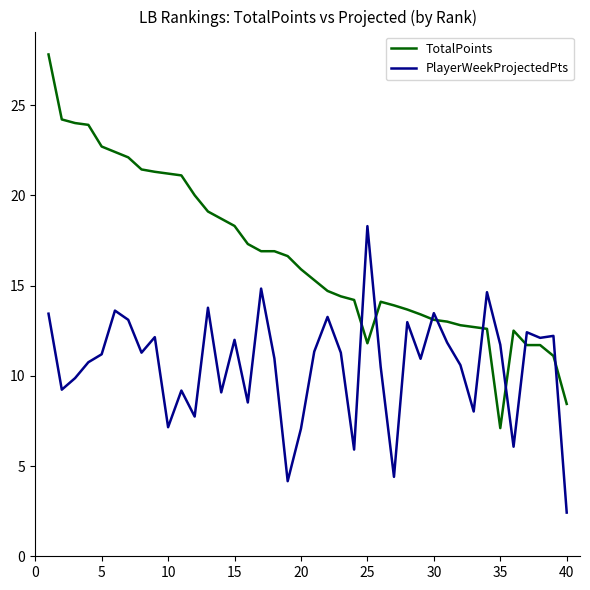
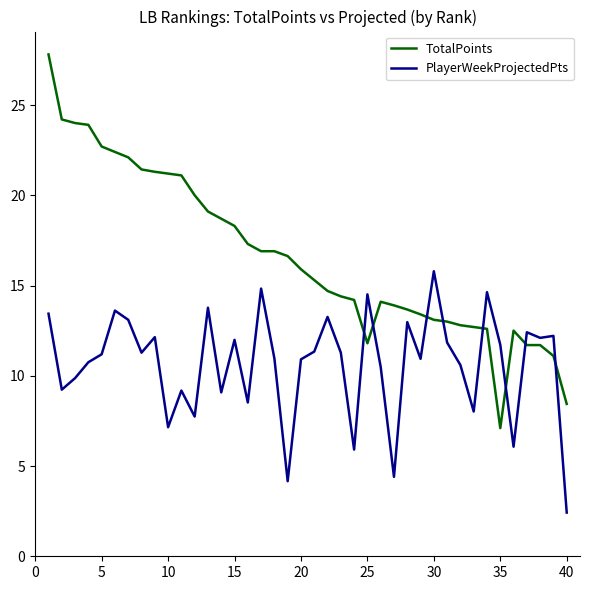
PlayerWeekProjectedPts, 20: 7.1 -> 10.9
PlayerWeekProjectedPts, 25: 18.3 -> 14.5
PlayerWeekProjectedPts, 30: 13.5 -> 15.8
